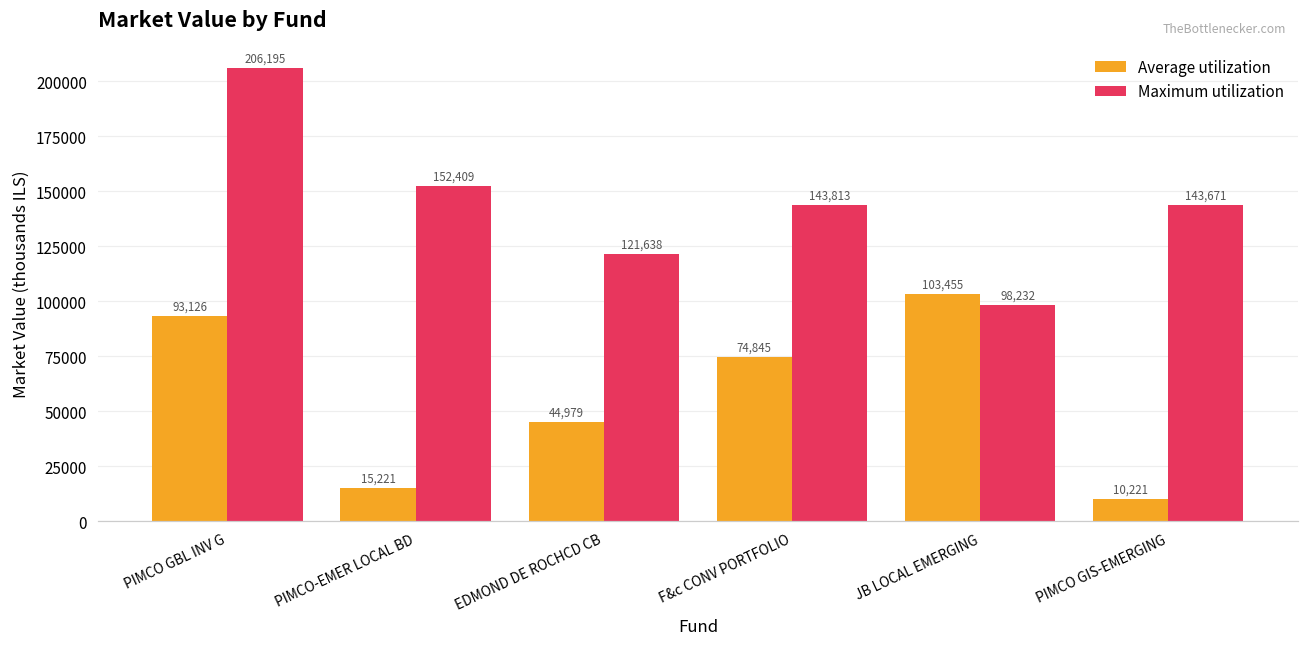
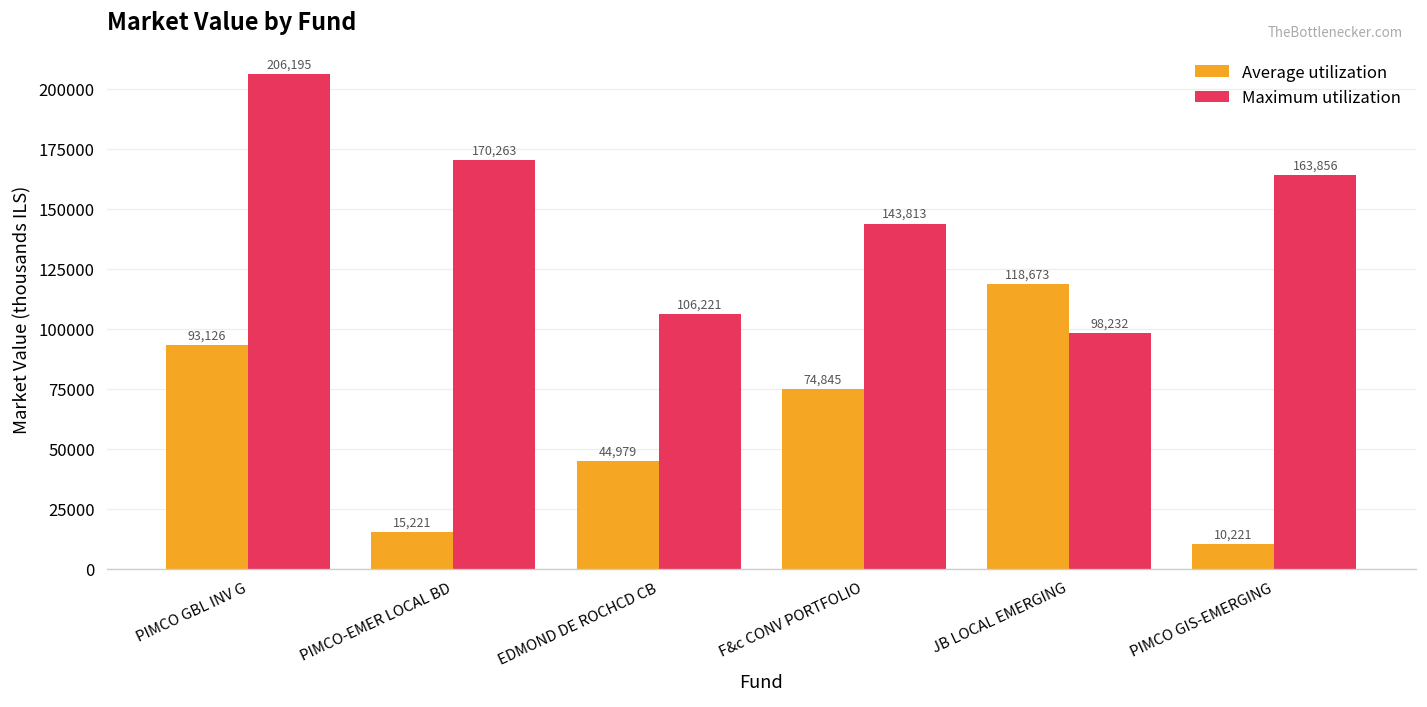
Maximum utilization, PIMCO-EMER LOCAL BD: 152,409 -> 170,263
Maximum utilization, EDMOND DE ROCHCD CB: 121,638 -> 106,221
Average utilization, JB LOCAL EMERGING: 103,455 -> 118,673
Maximum utilization, PIMCO GIS-EMERGING: 143,671 -> 163,856
